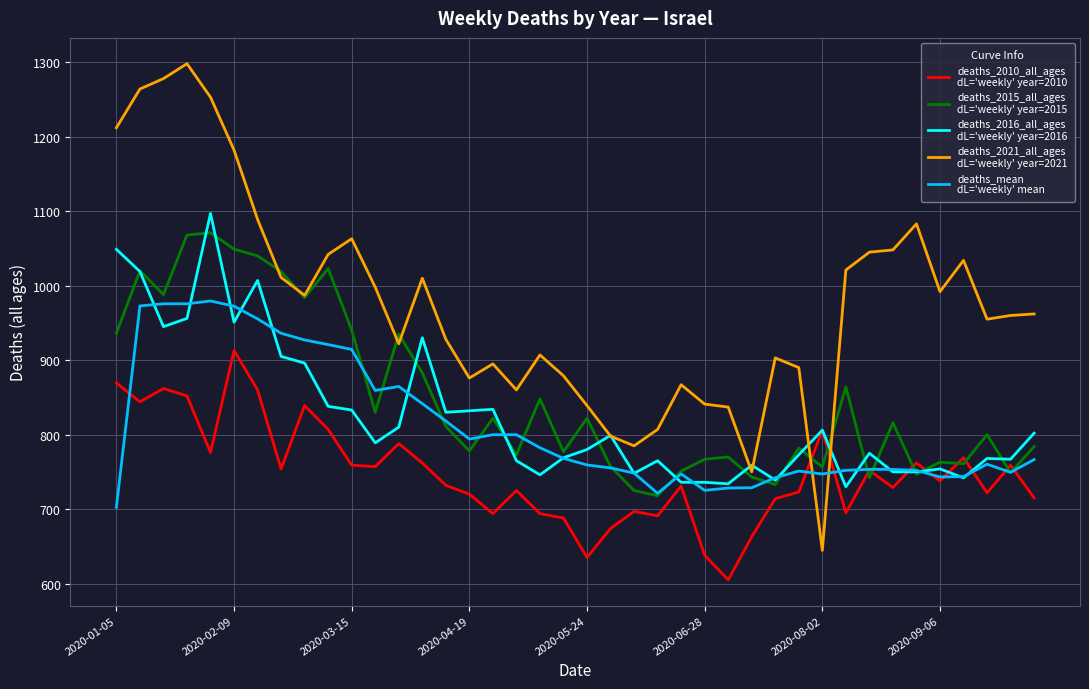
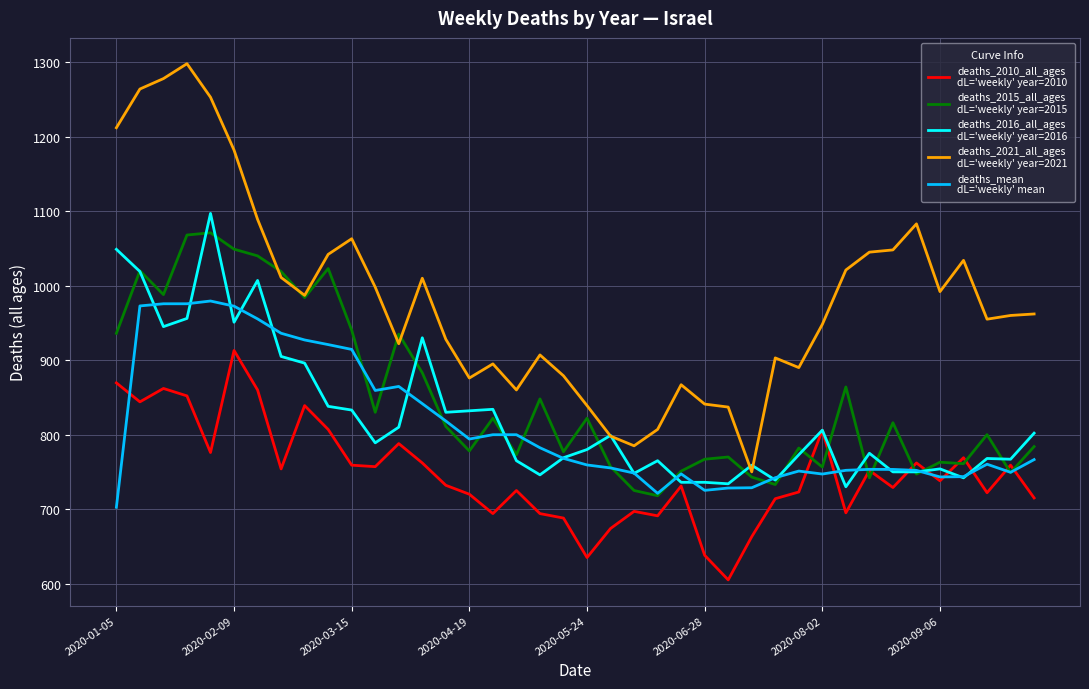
deaths_2021_all_ages dL='weekly' year=2021, 2020-08-02: 640 -> 950
